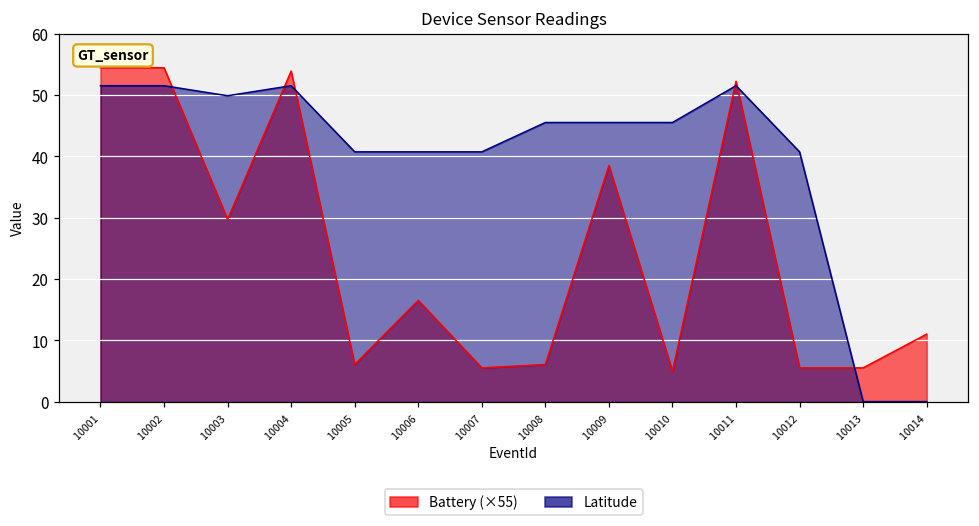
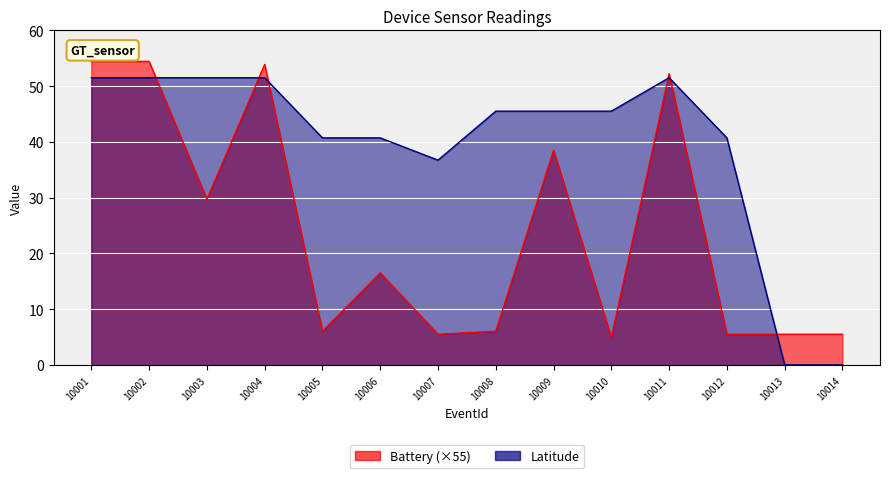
Latitude, 10003: 50 -> 52
Latitude, 10007: 41 -> 37
Battery (×55), 10014: 11 -> 6
